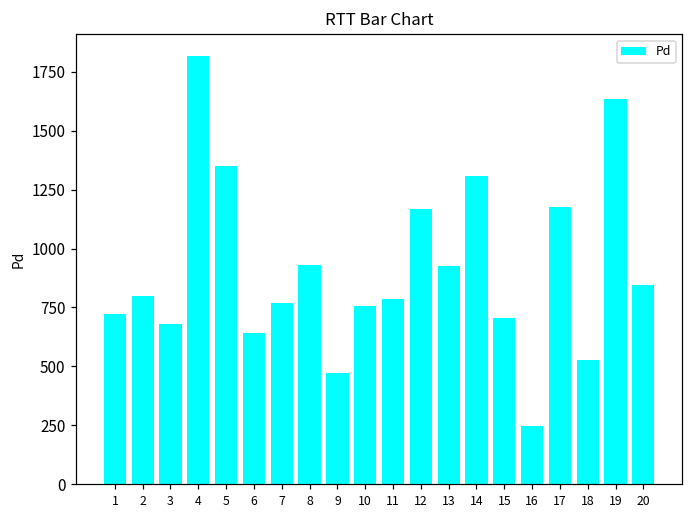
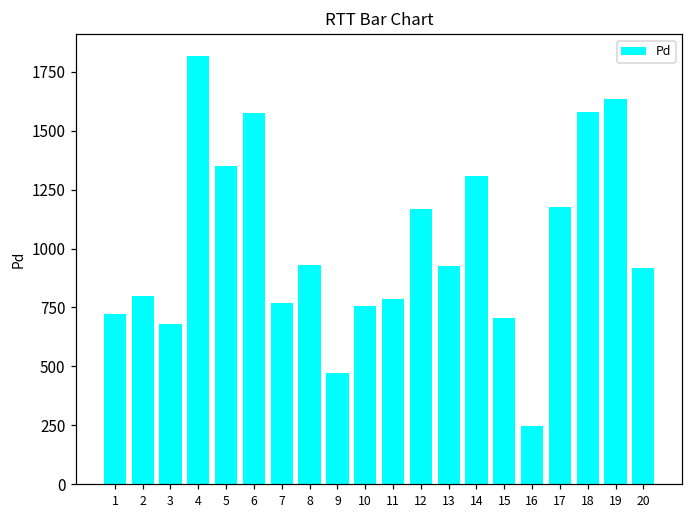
6: 640 -> 1570
18: 530 -> 1580
20: 850 -> 920
